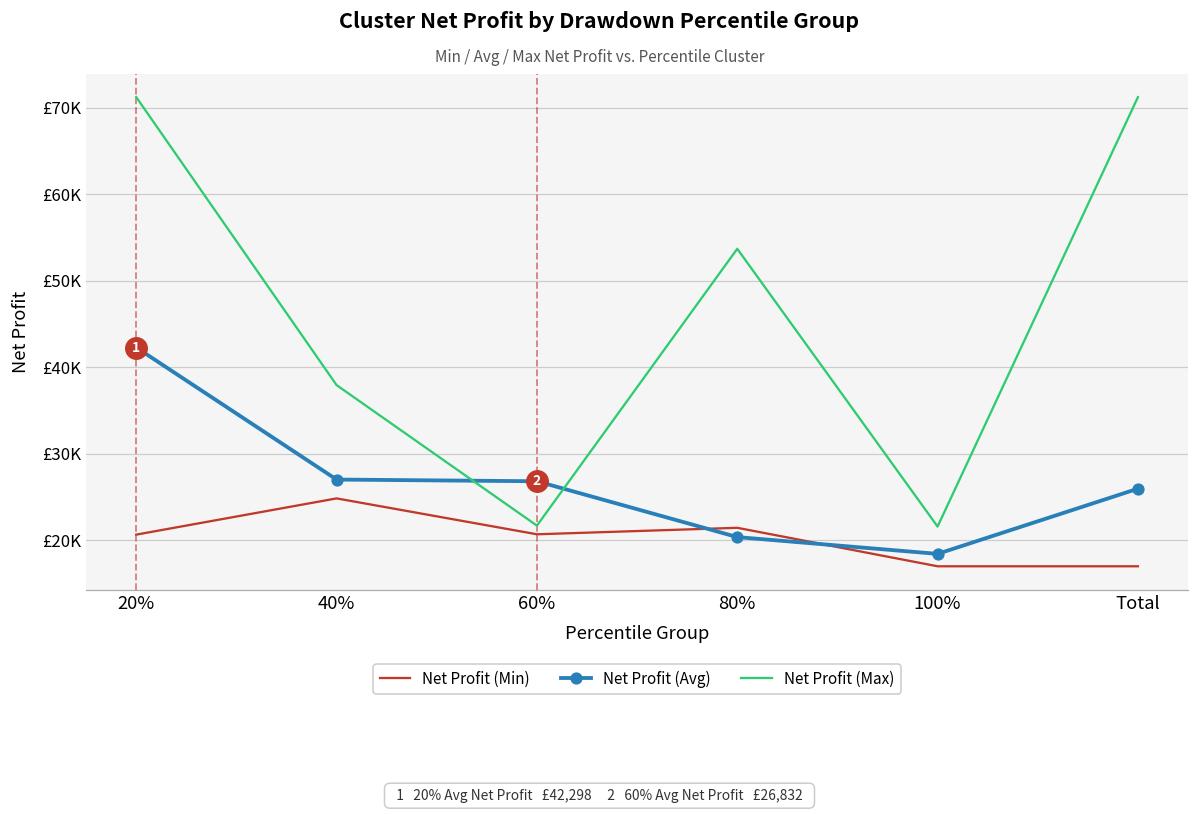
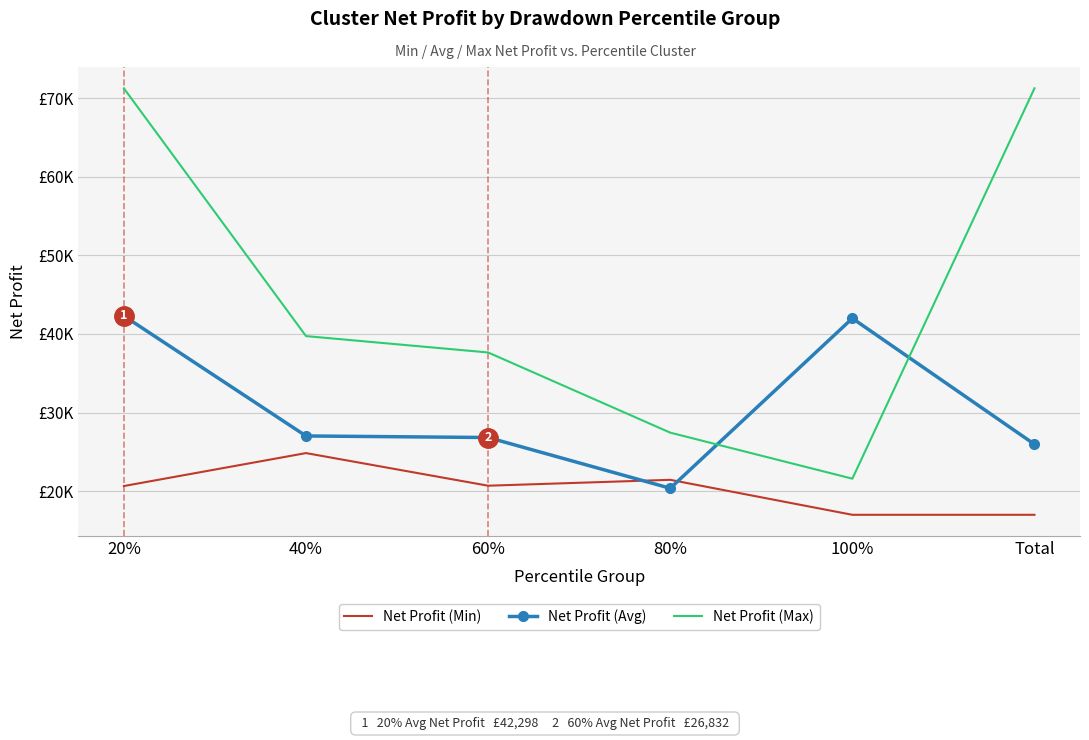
Net Profit (Max), 40%: £38000 -> £40000
Net Profit (Max), 60%: £22000 -> £38000
Net Profit (Max), 80%: £54000 -> £27000
Net Profit (Avg), 100%: £18000 -> £42000
